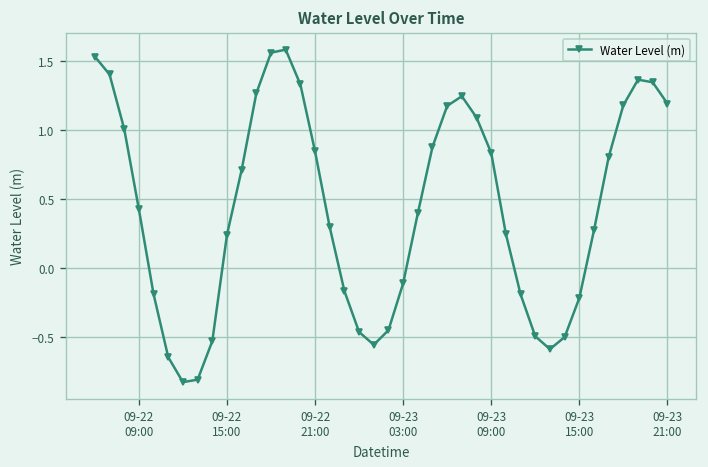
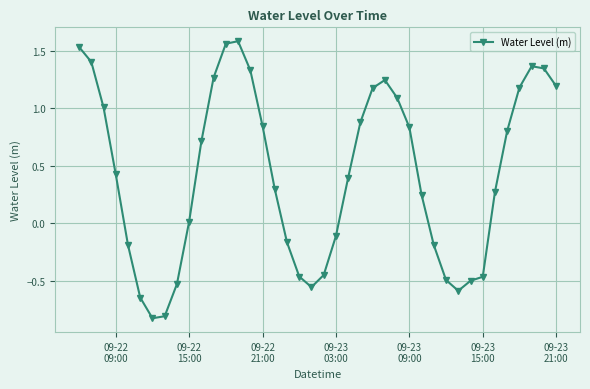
09-22 15:00: 0.24 -> 0.02
09-23 15:00: -0.22 -> -0.46
